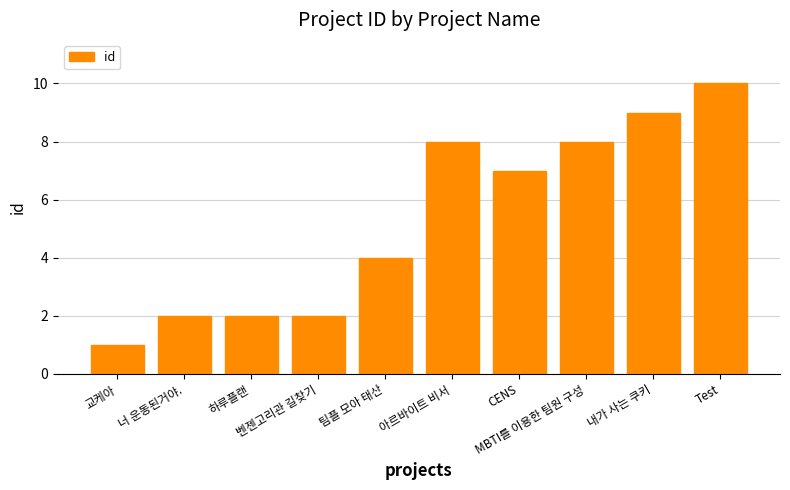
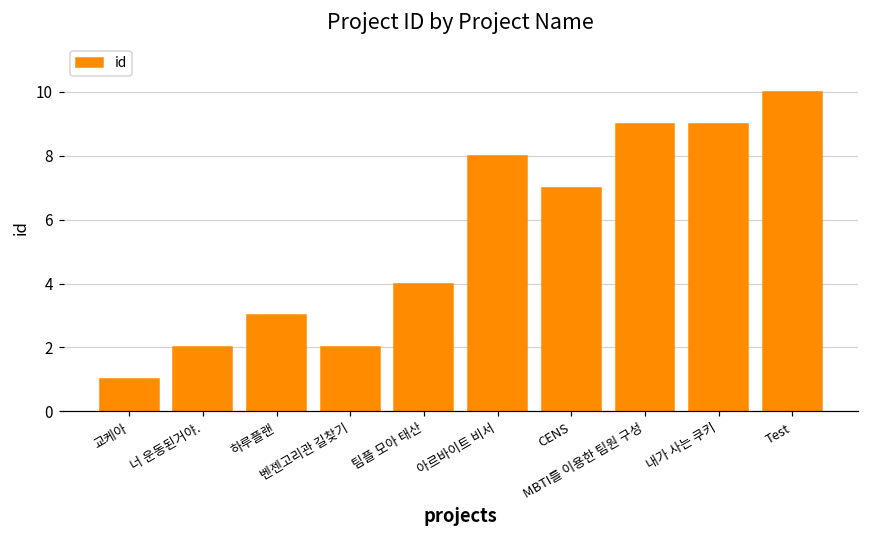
하루플랜: 2 -> 3
MBTI를 이용한 팀원 구성: 8 -> 9
